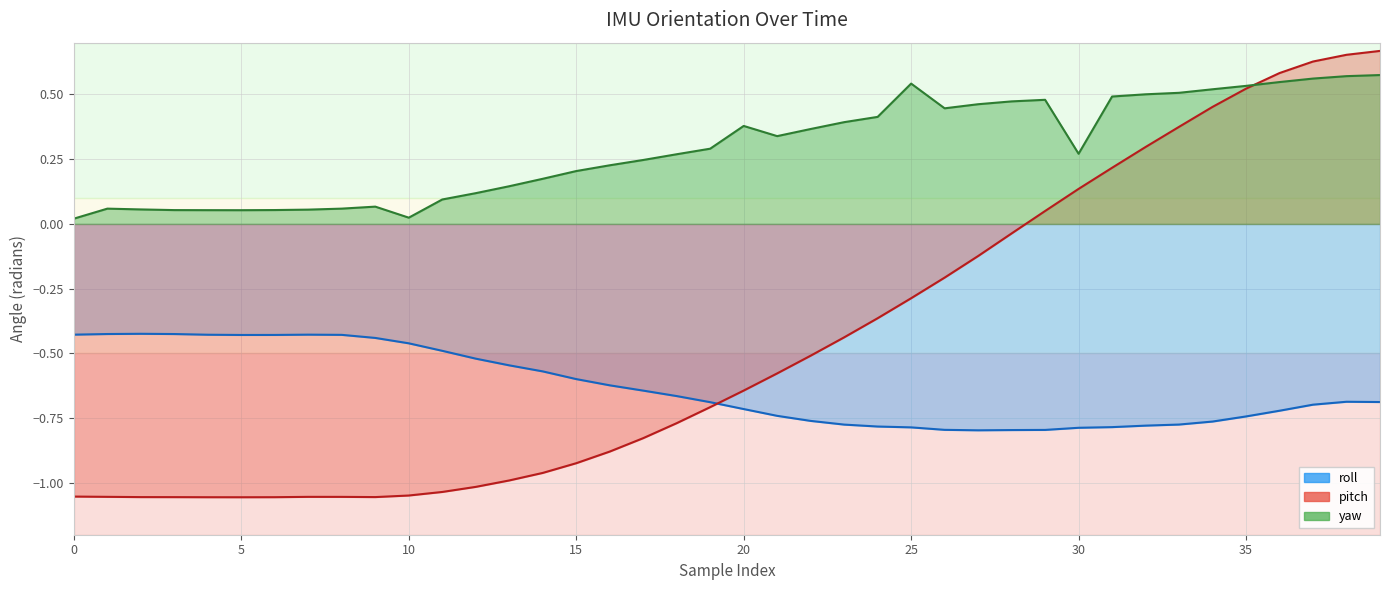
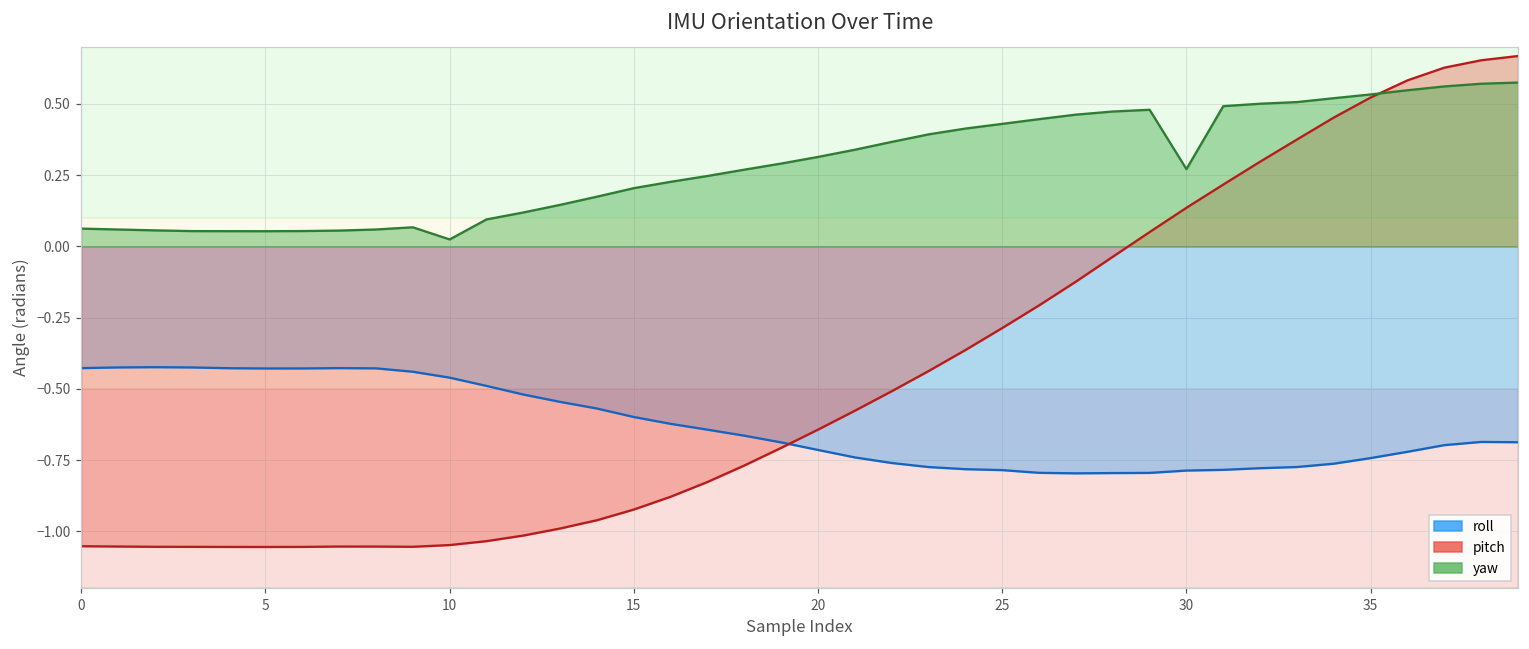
yaw, 0: 0.02 -> 0.06
yaw, 20: 0.38 -> 0.31
yaw, 25: 0.54 -> 0.43
